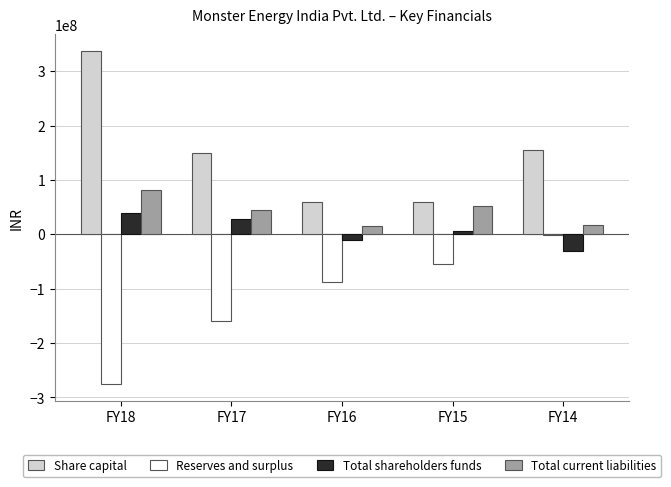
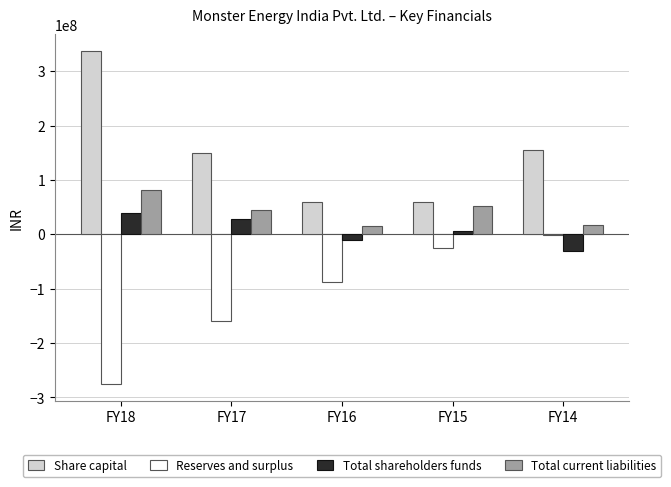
Reserves and surplus, FY15: -50000000 -> -20000000
